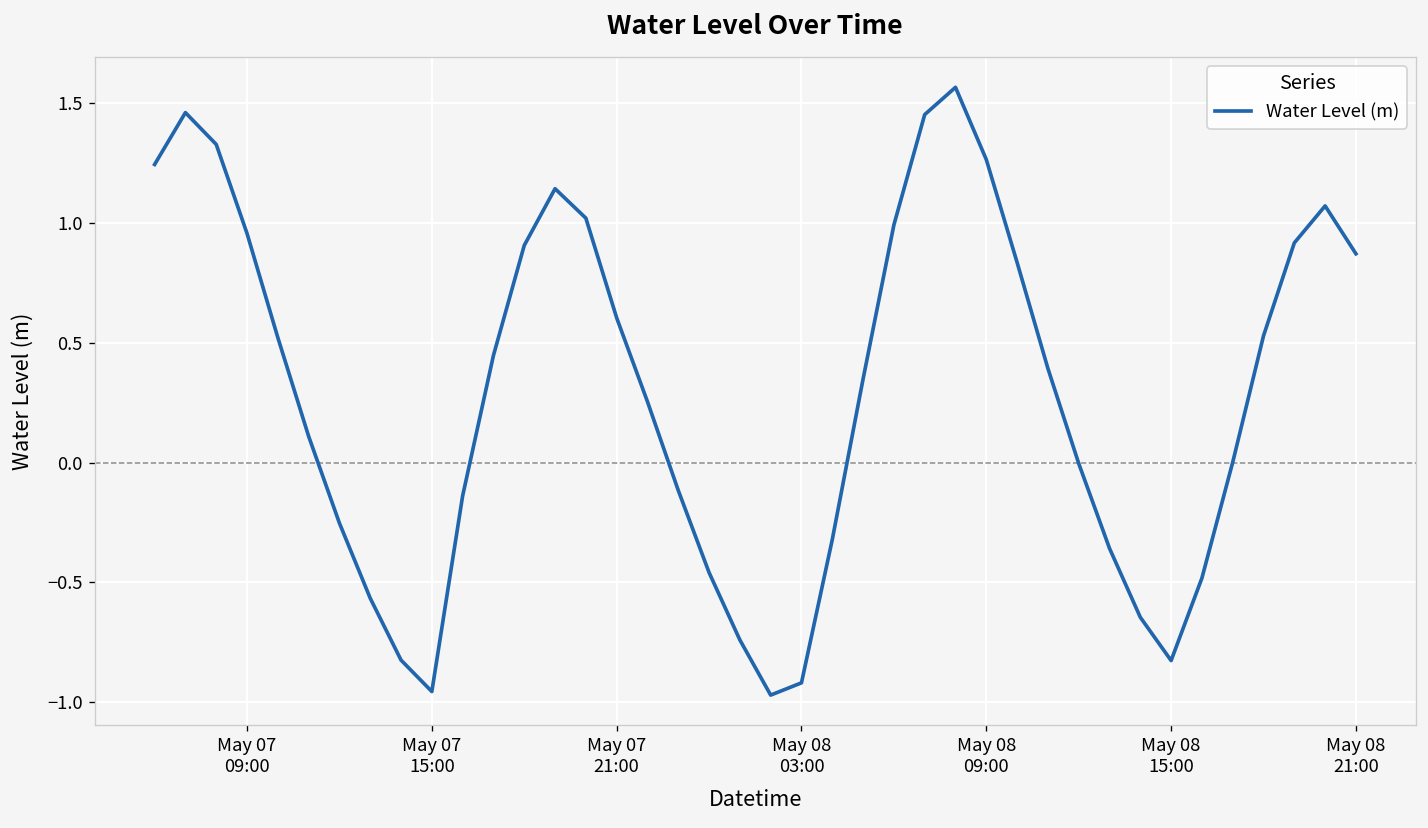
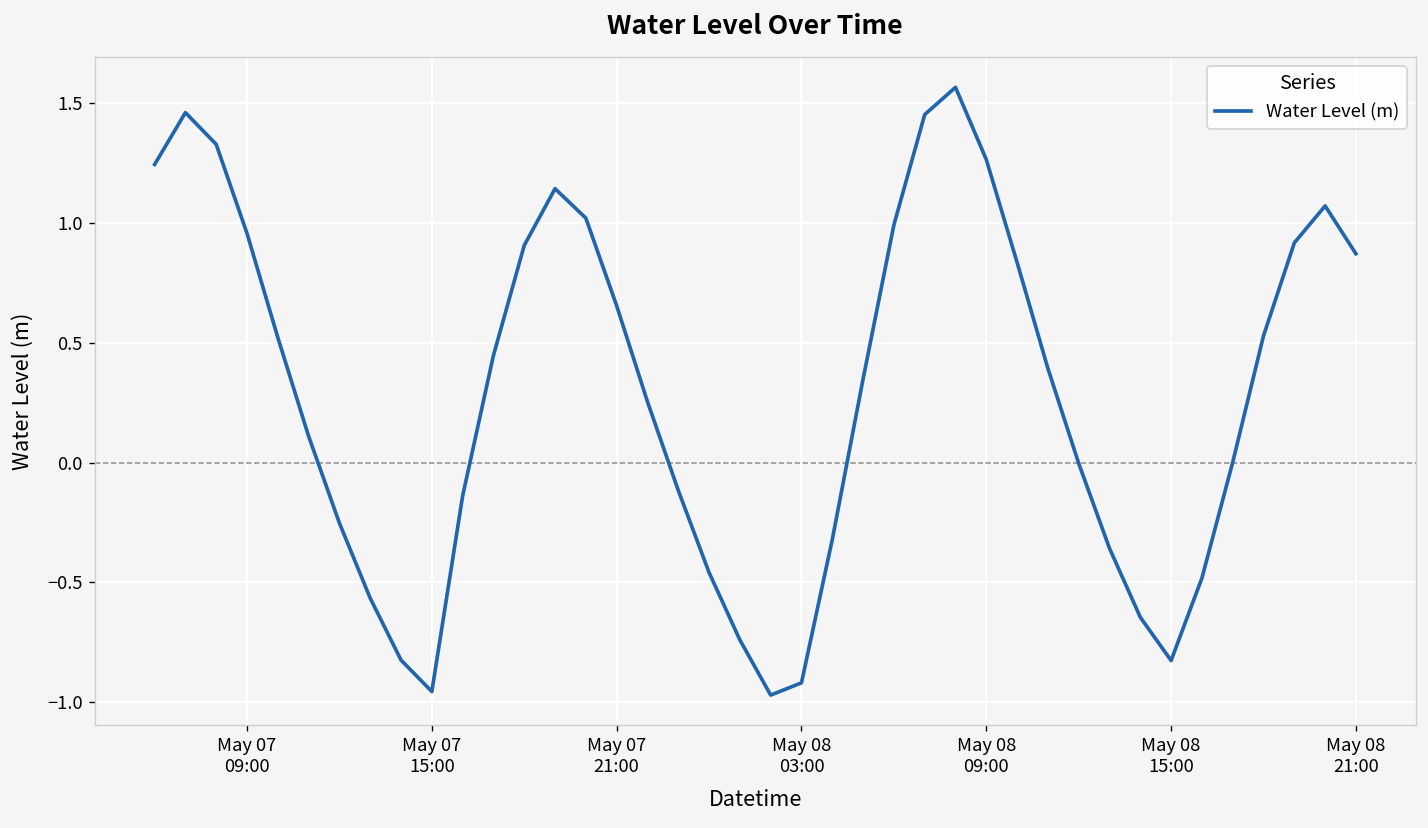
May 07 21:00: 0.60 -> 0.65
